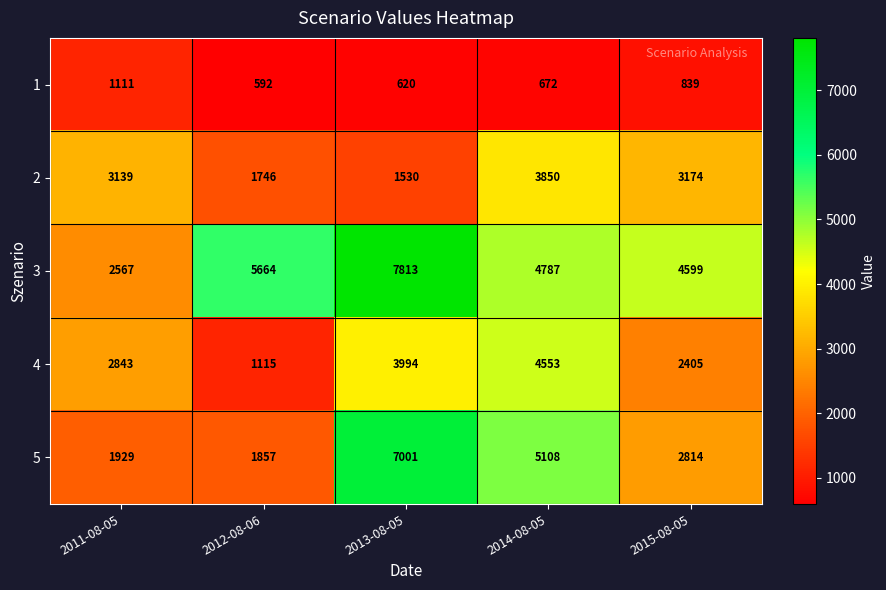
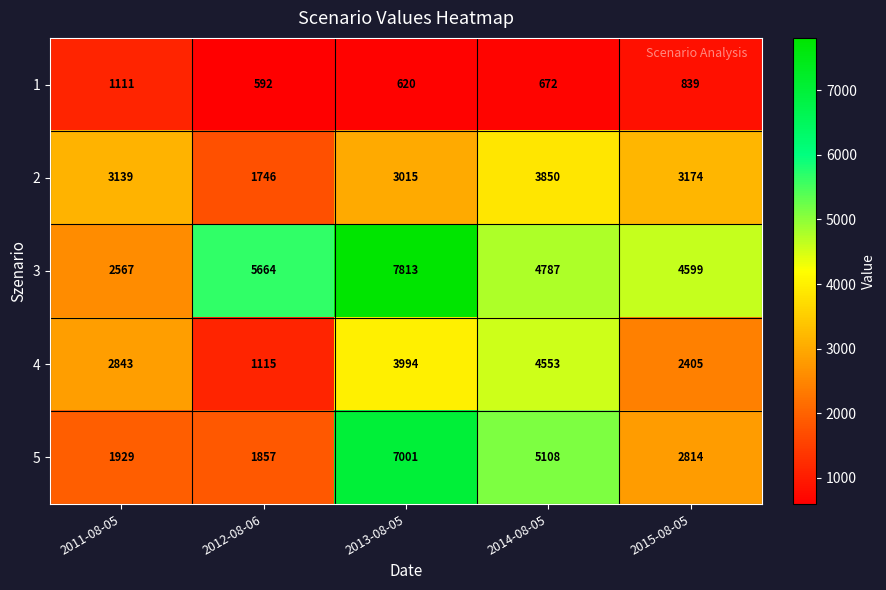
2, 2013-08-05: 1530 -> 3015
